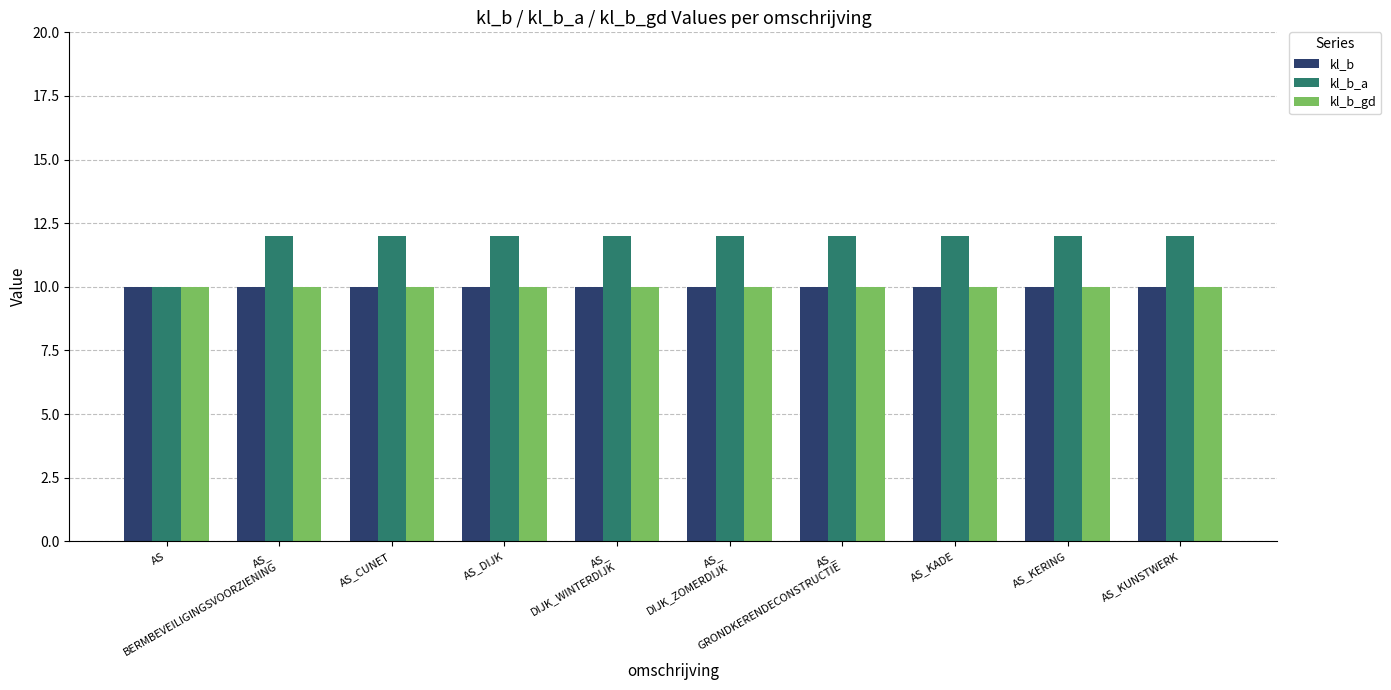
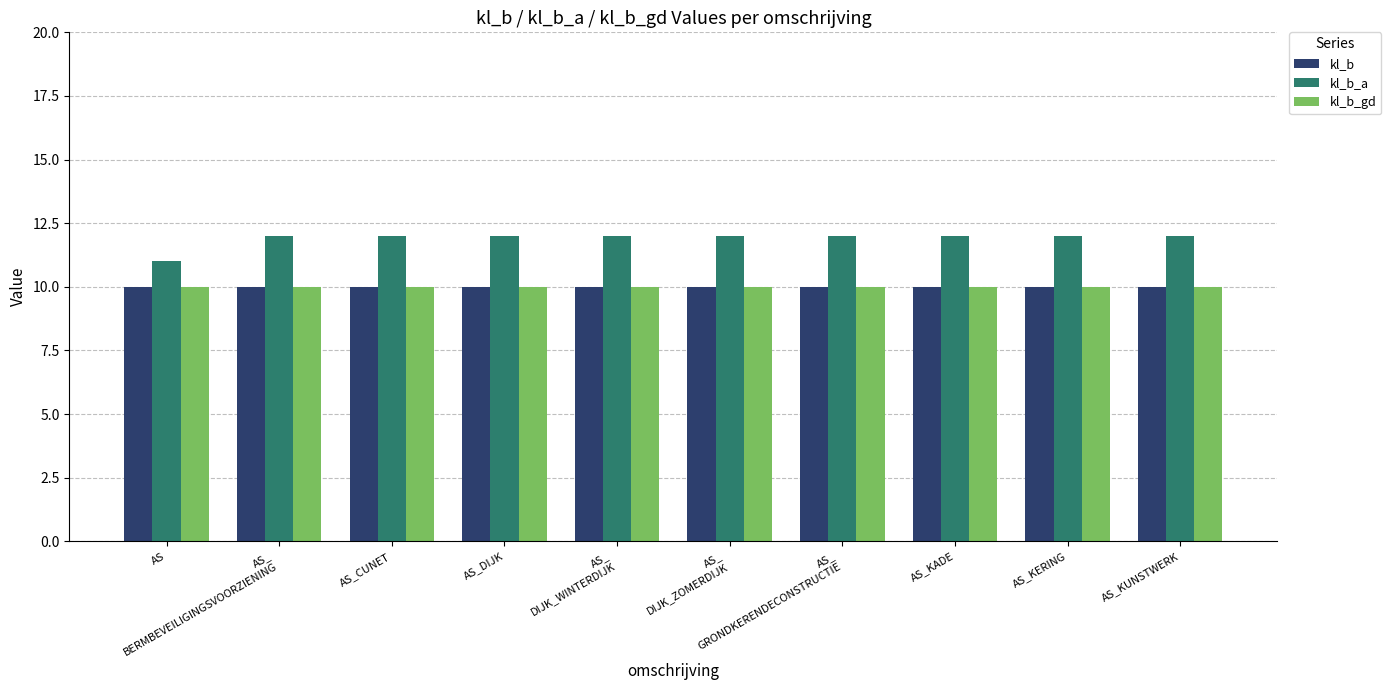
kl_b_a, AS: 10 -> 11
